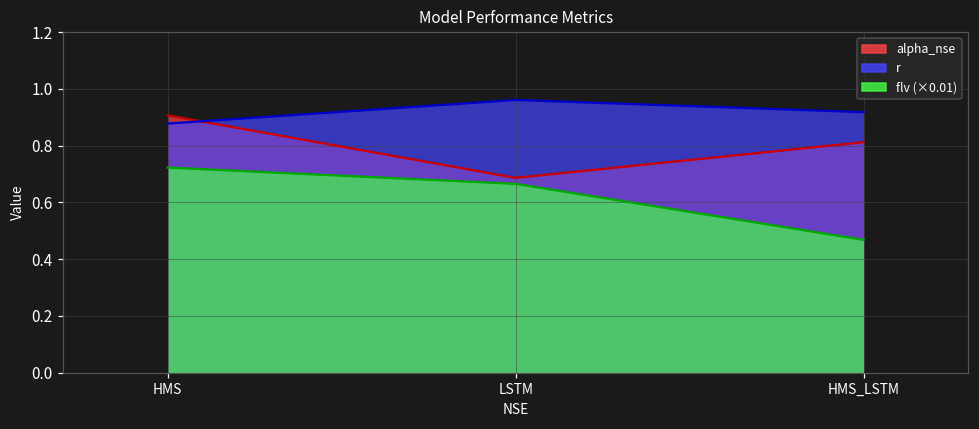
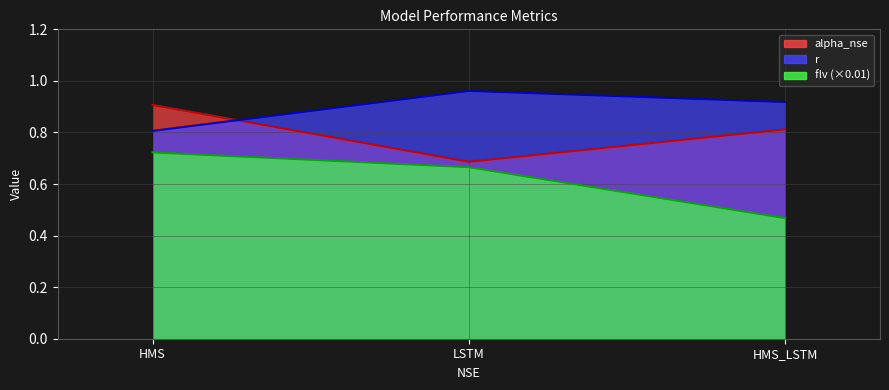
r, HMS: 0.88 -> 0.81
